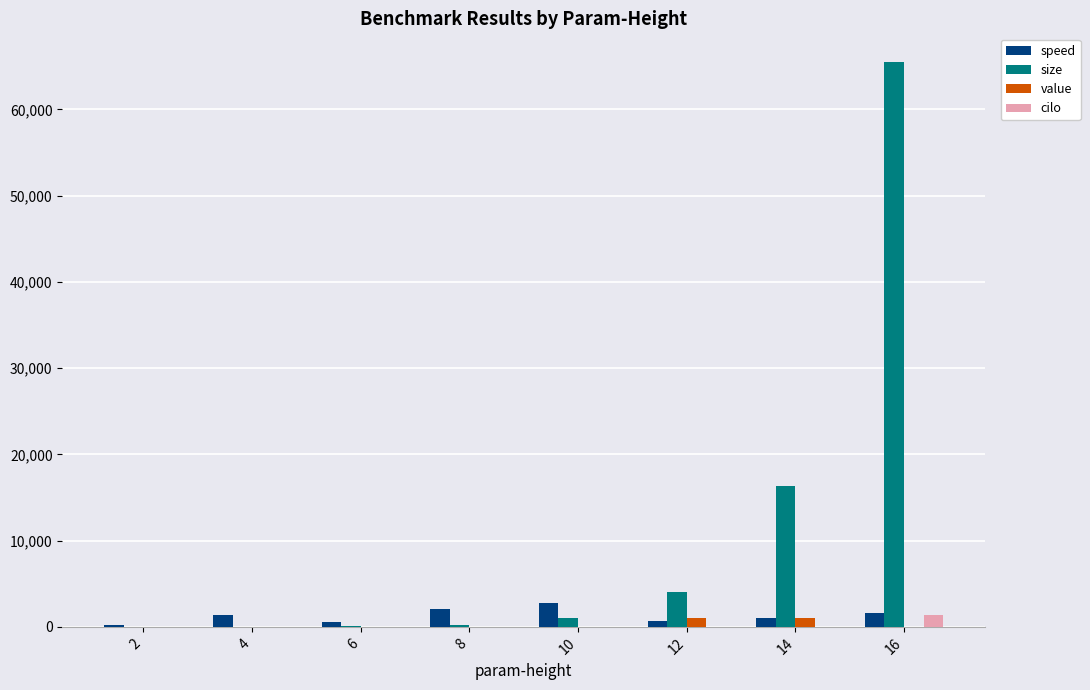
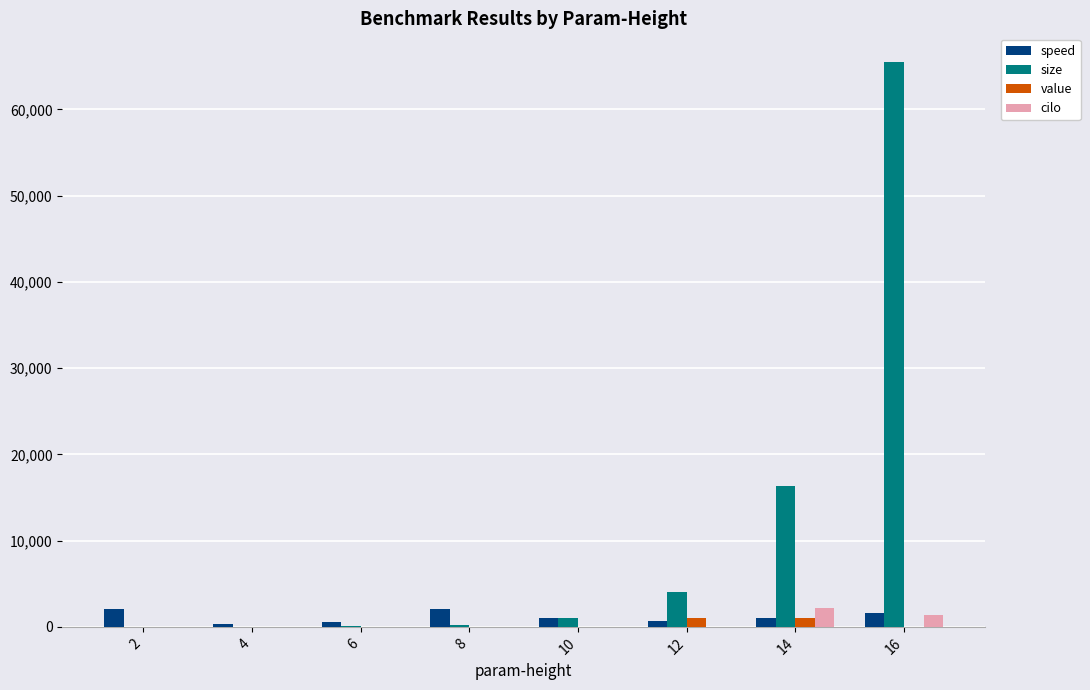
speed, 2: 0 -> 2,000
speed, 4: 1,000 -> 0
speed, 10: 3,000 -> 1,000
cilo, 14: 0 -> 2,000
